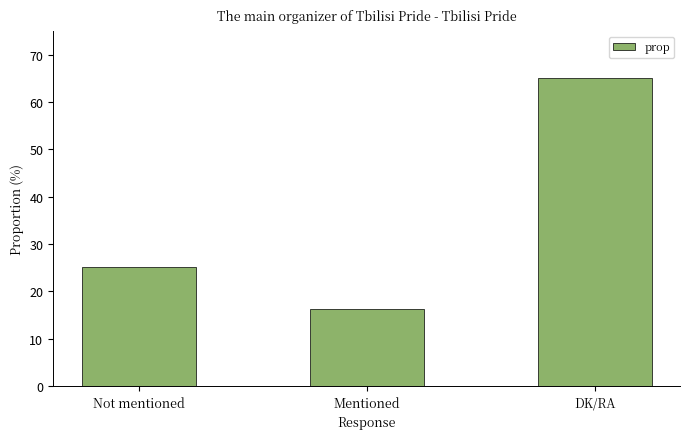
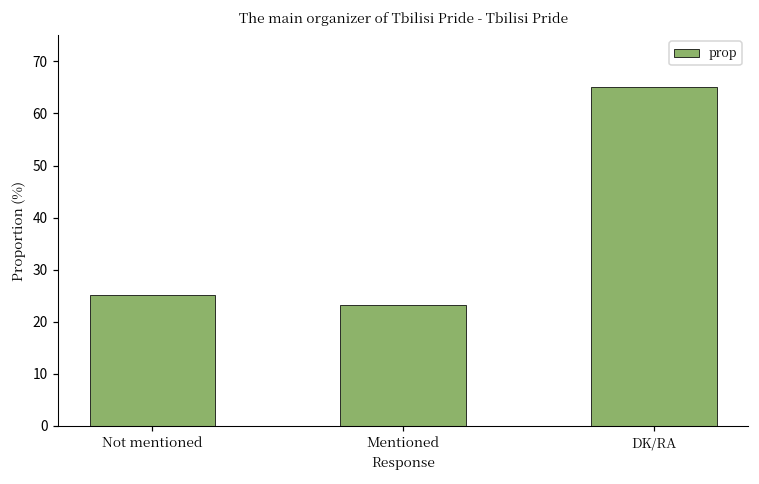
Mentioned: 16 -> 23
